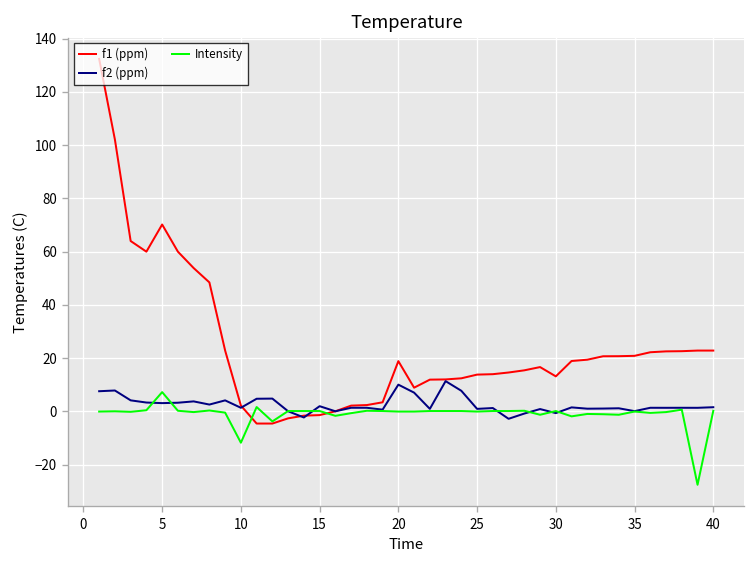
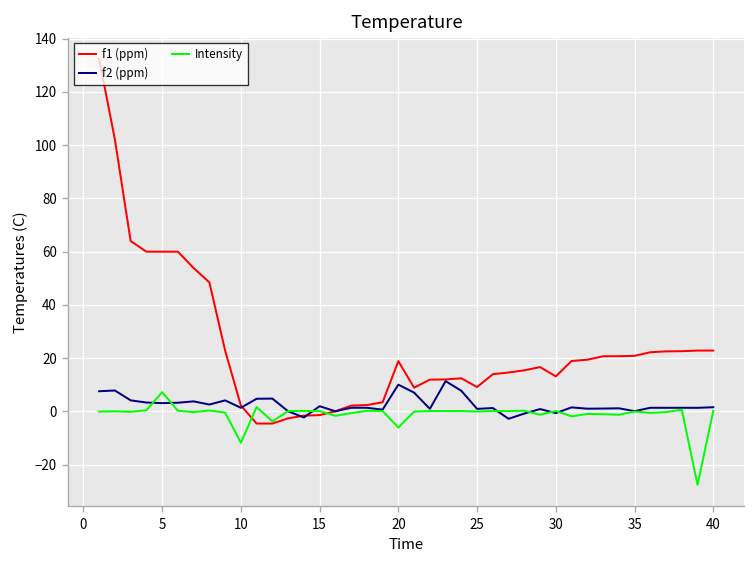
f1 (ppm), 5: 70 -> 60
Intensity, 20: 0 -> -6
f1 (ppm), 25: 14 -> 9
